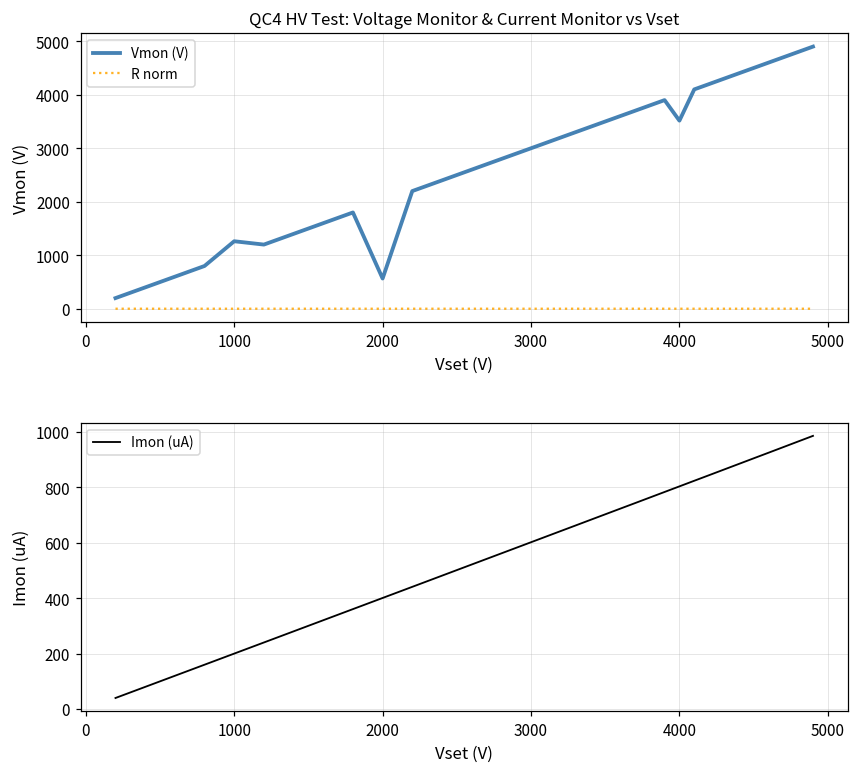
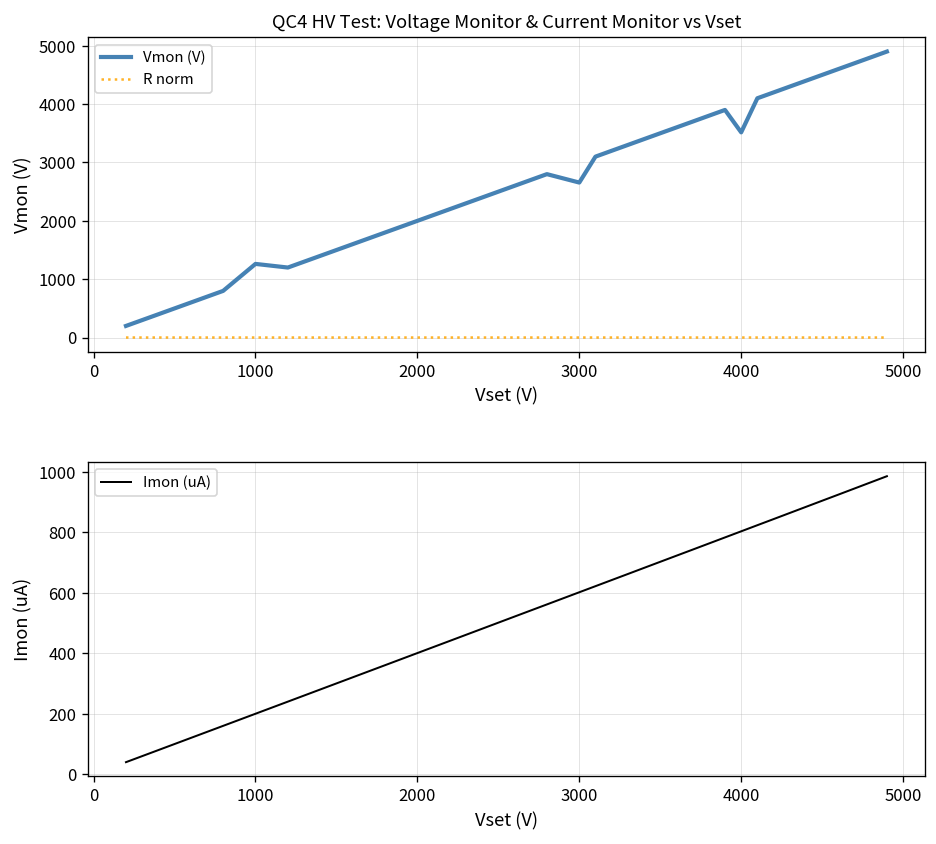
QC4 HV Test: Voltage Monitor & Current Monitor vs Vset, Vmon (V), 2000: 600 -> 2000
QC4 HV Test: Voltage Monitor & Current Monitor vs Vset, Vmon (V), 3000: 3000 -> 2700
